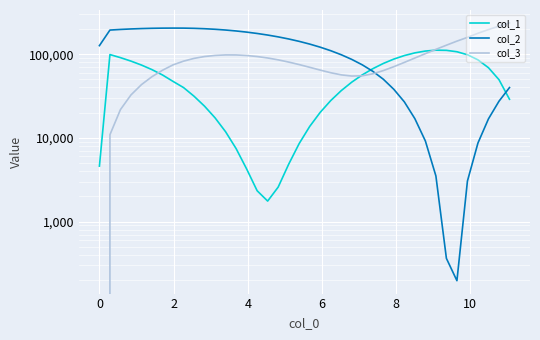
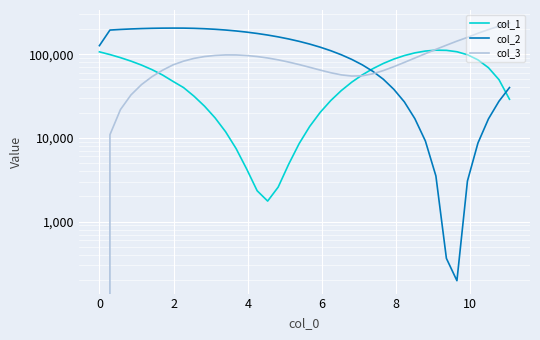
col_1, 0: 5,000 -> 110,000
